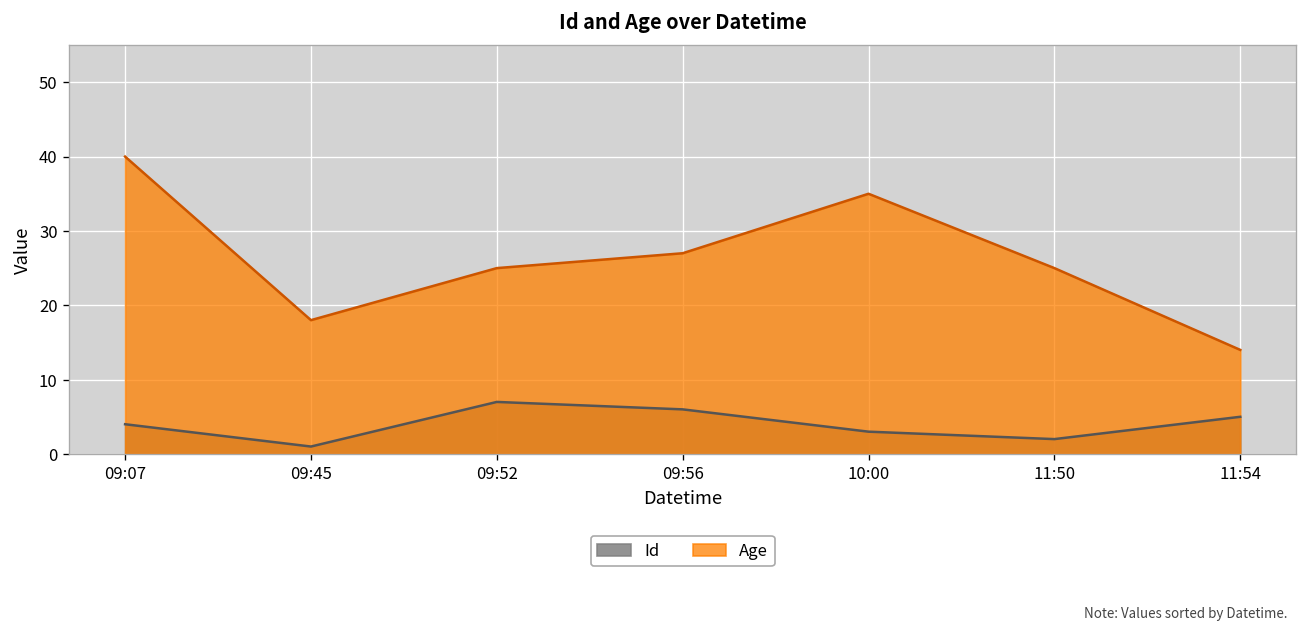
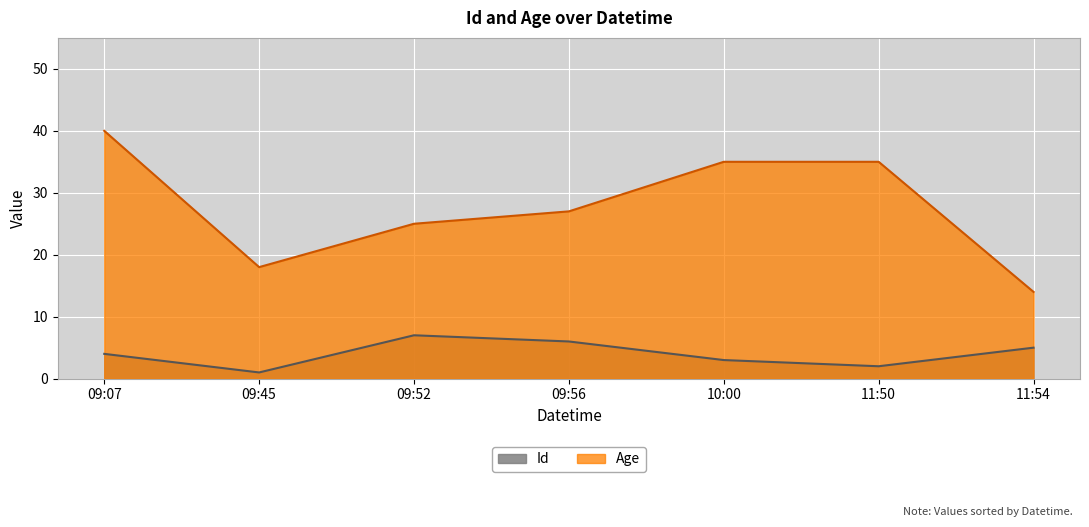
Age, 11:50: 25 -> 35
